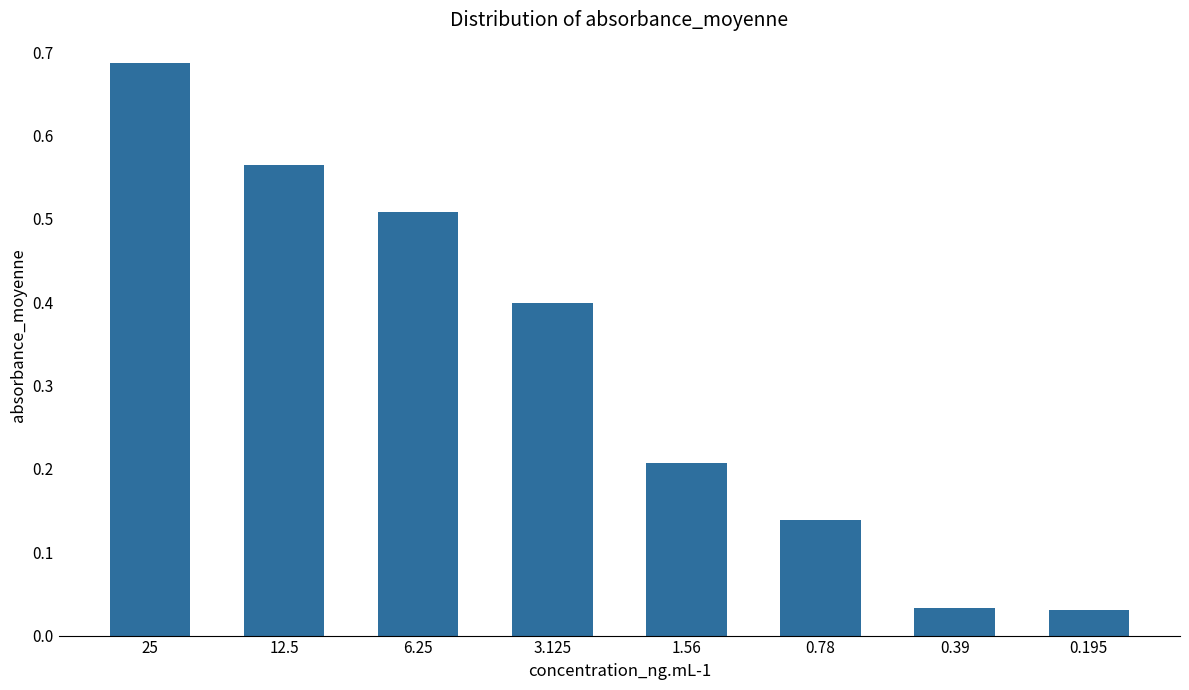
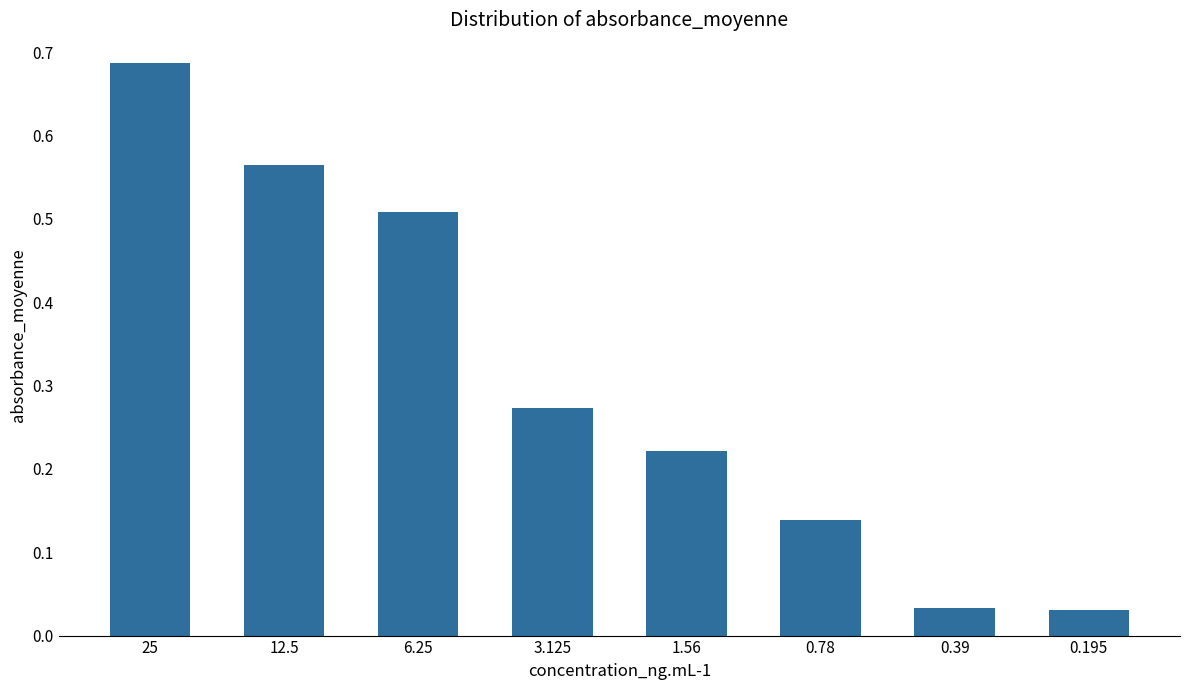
3.125: 0.40 -> 0.27
1.56: 0.21 -> 0.22
